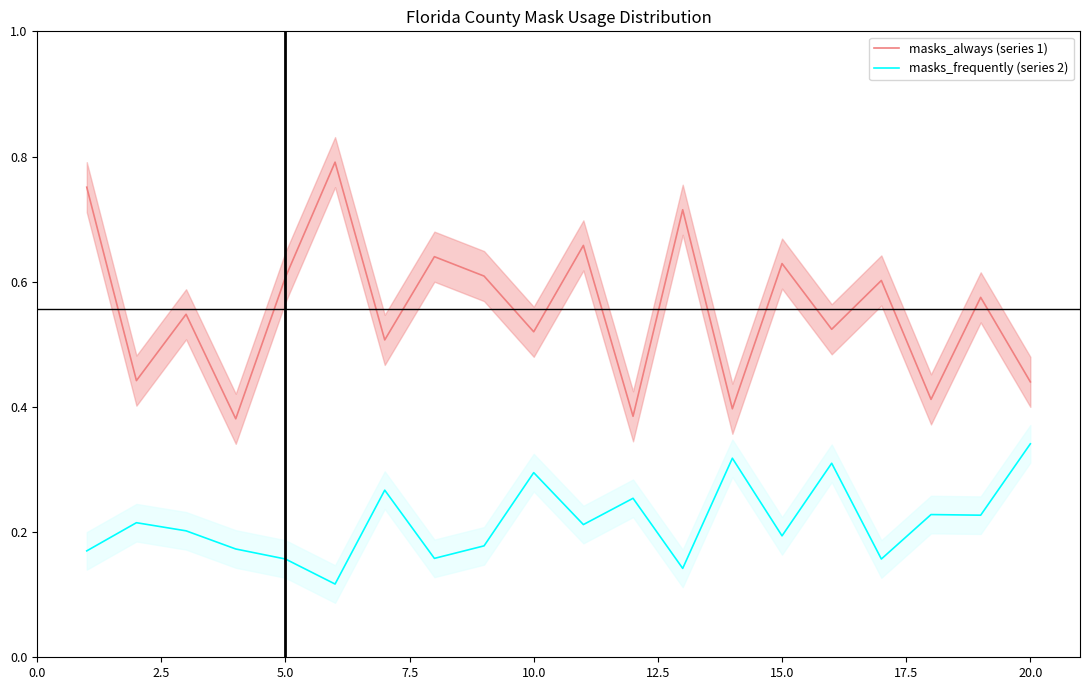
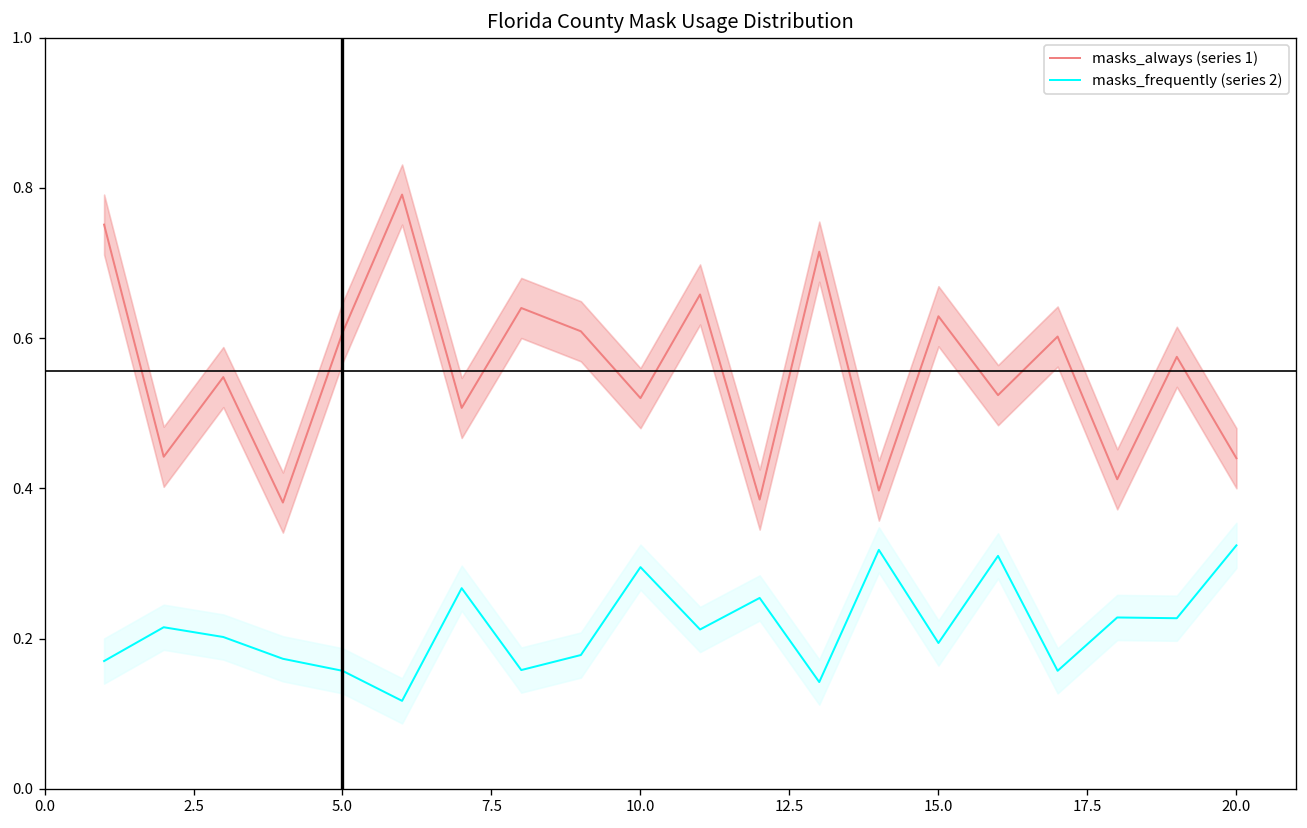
masks_frequently (series 2), 20.0: 0.34 -> 0.32
